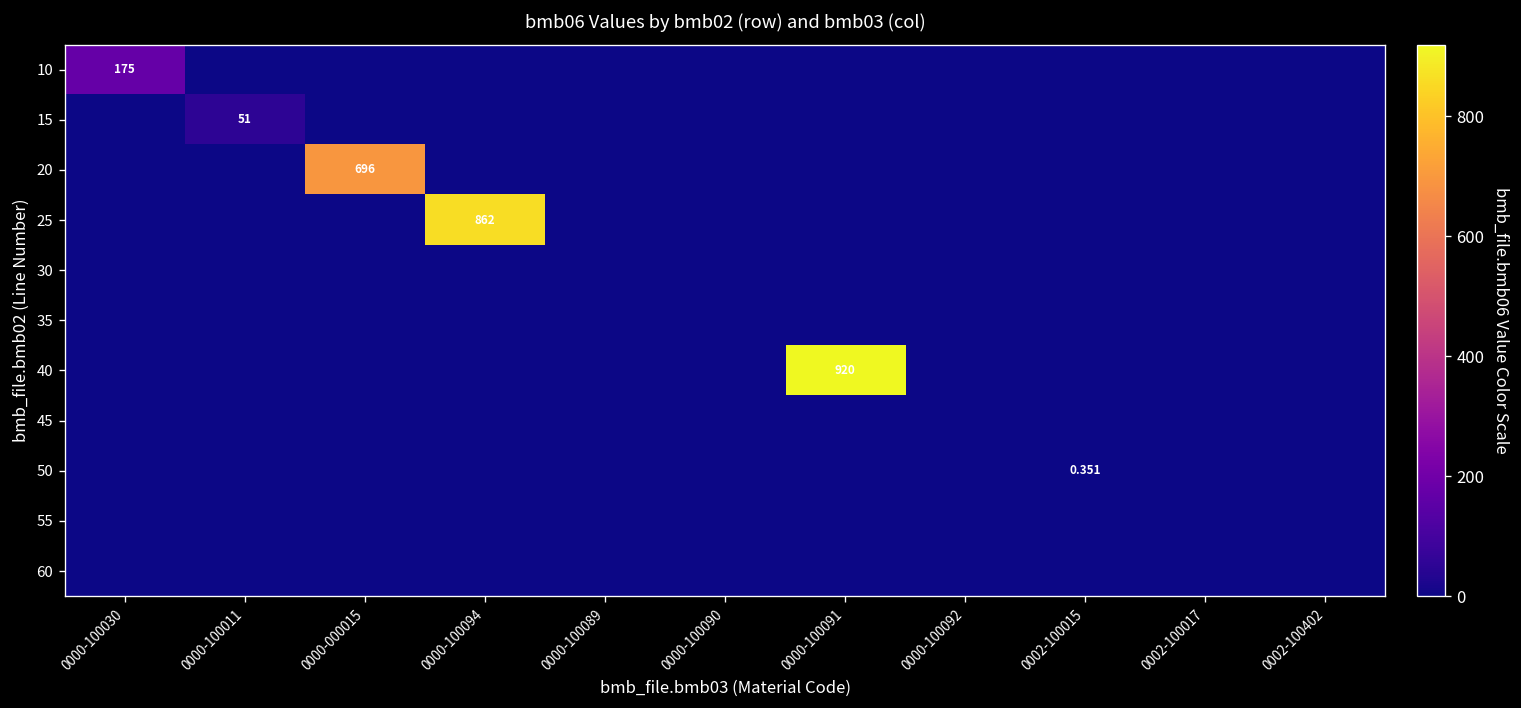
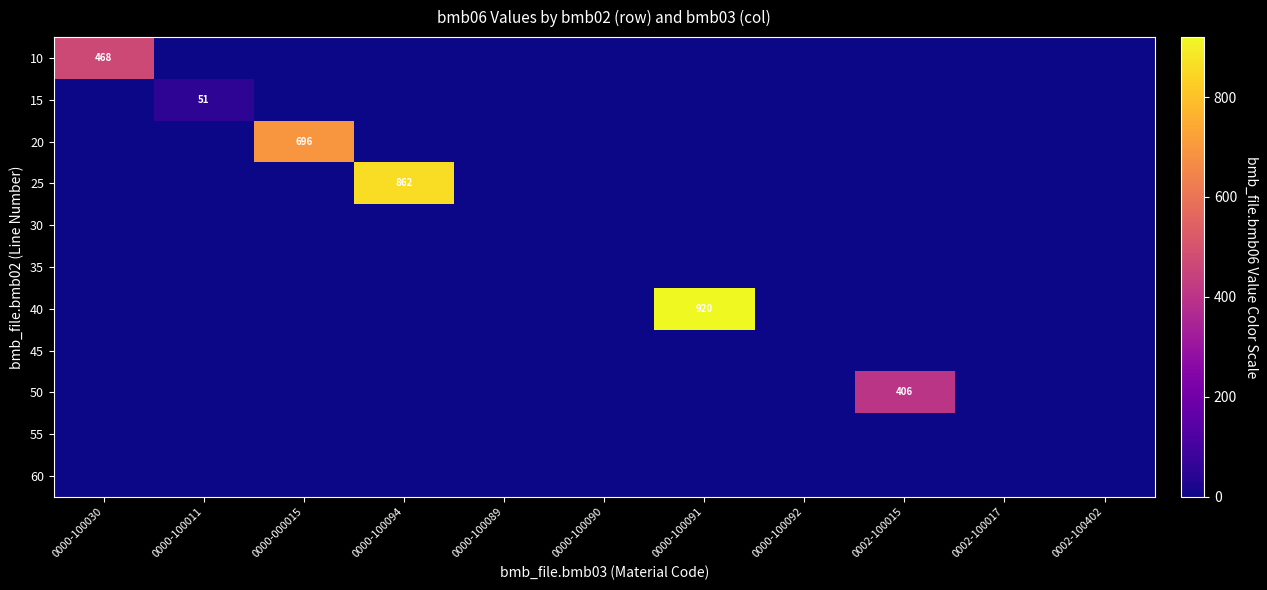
10, 0000-100030: 175 -> 468
50, 0002-100015: 0.351 -> 406
